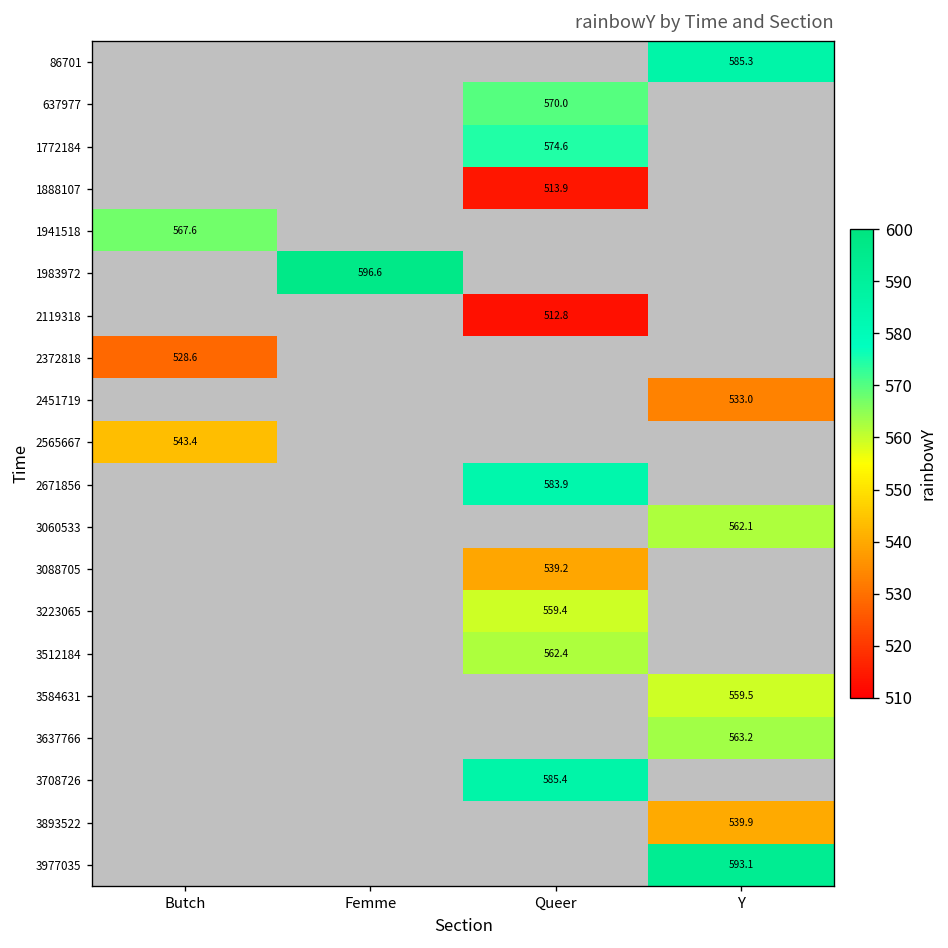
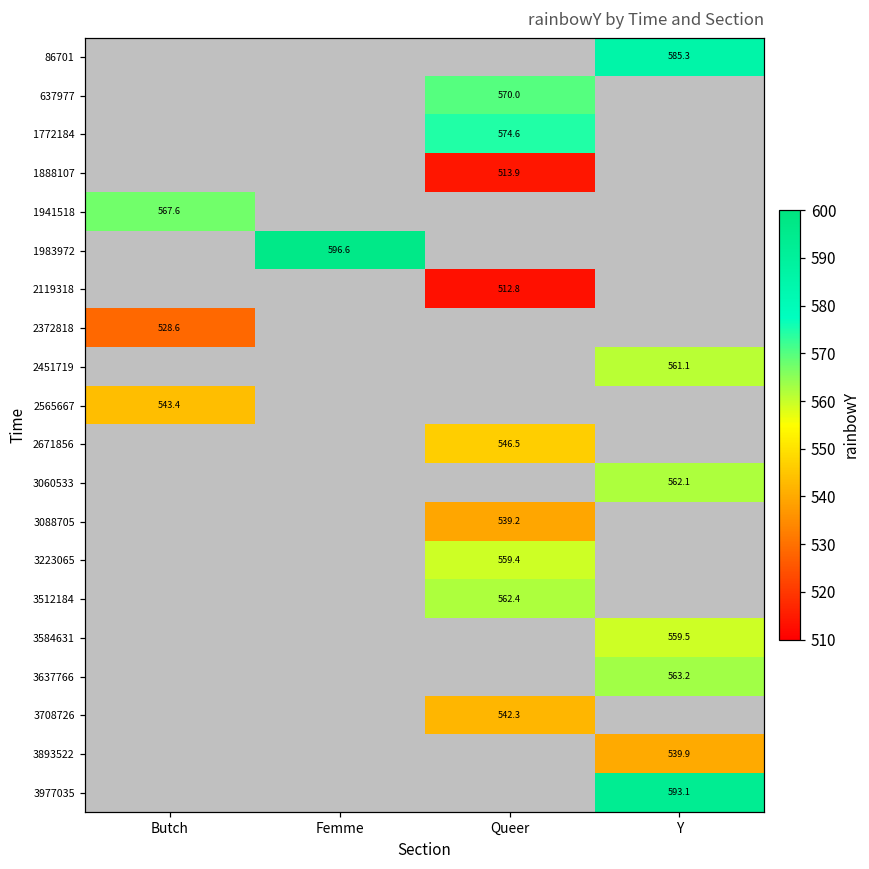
2451719, Y: 533.0 -> 561.1
2671856, Queer: 583.9 -> 546.5
3708726, Queer: 585.4 -> 542.3
